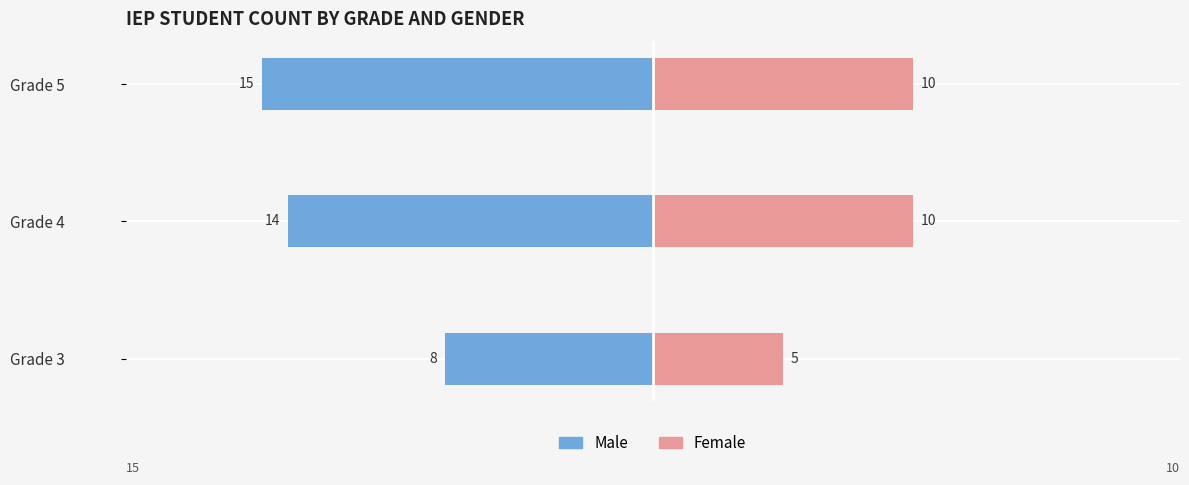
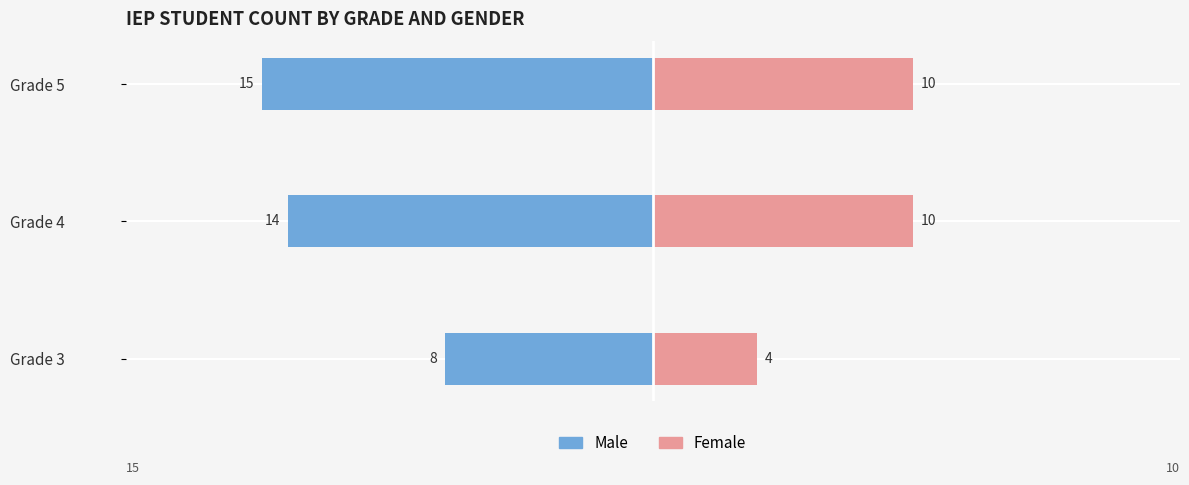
Female, Grade 3: 5 -> 4
